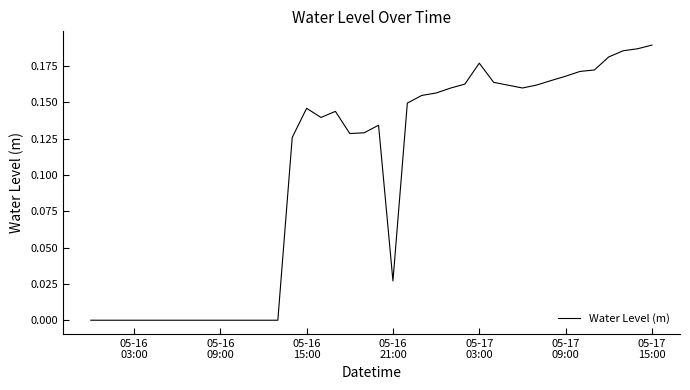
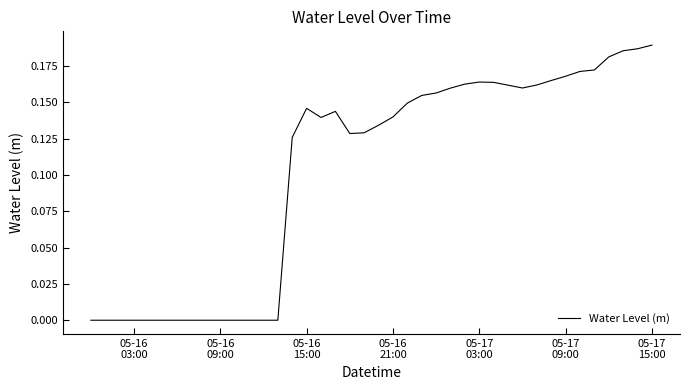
05-16 21:00: 0.027 -> 0.140
05-17 03:00: 0.177 -> 0.164
